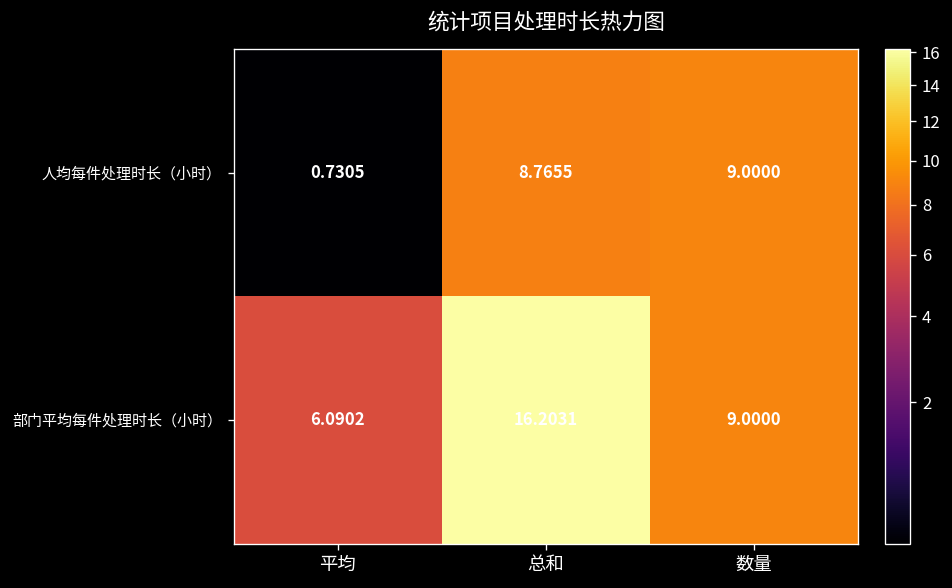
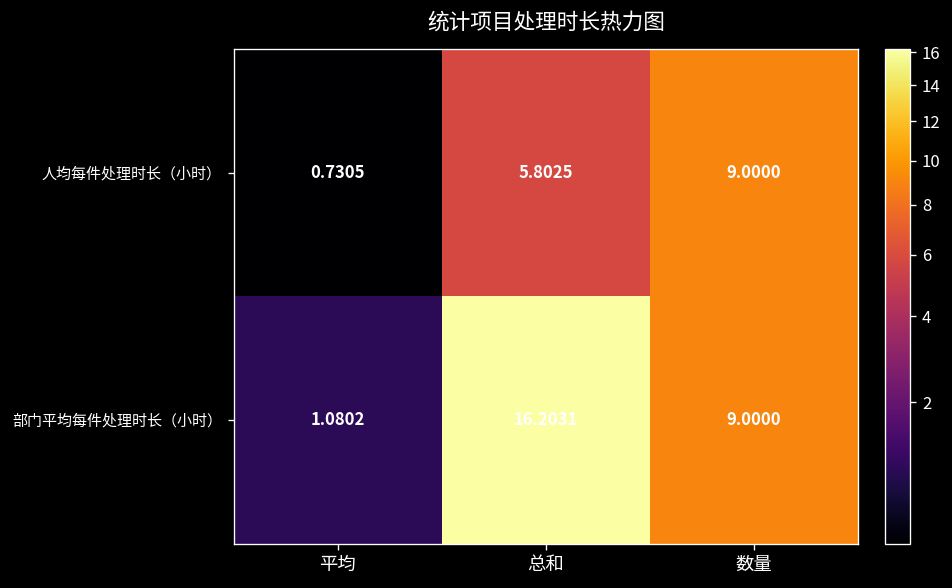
人均每件处理时长（小时）, 总和: 8.7655 -> 5.8025
部门平均每件处理时长（小时）, 平均: 6.0902 -> 1.0802
